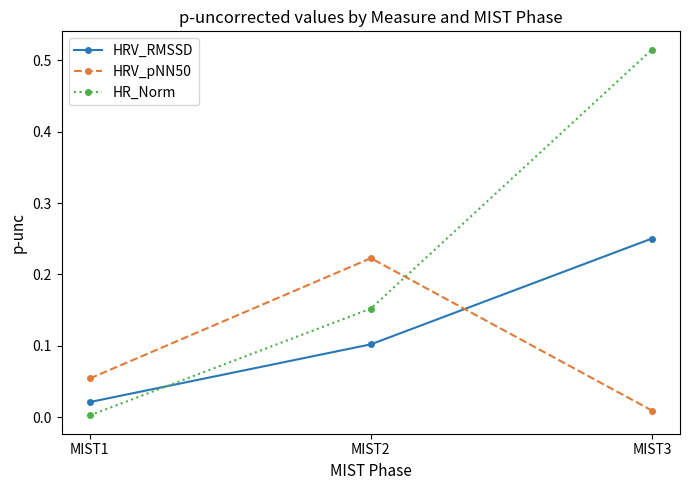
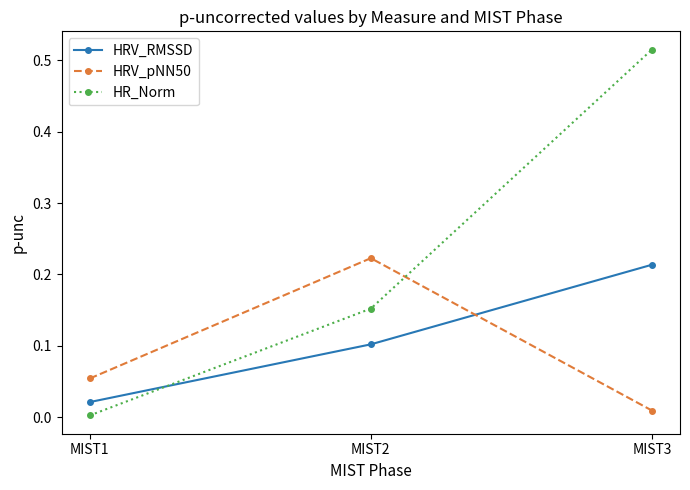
HRV_RMSSD, MIST3: 0.25 -> 0.21
